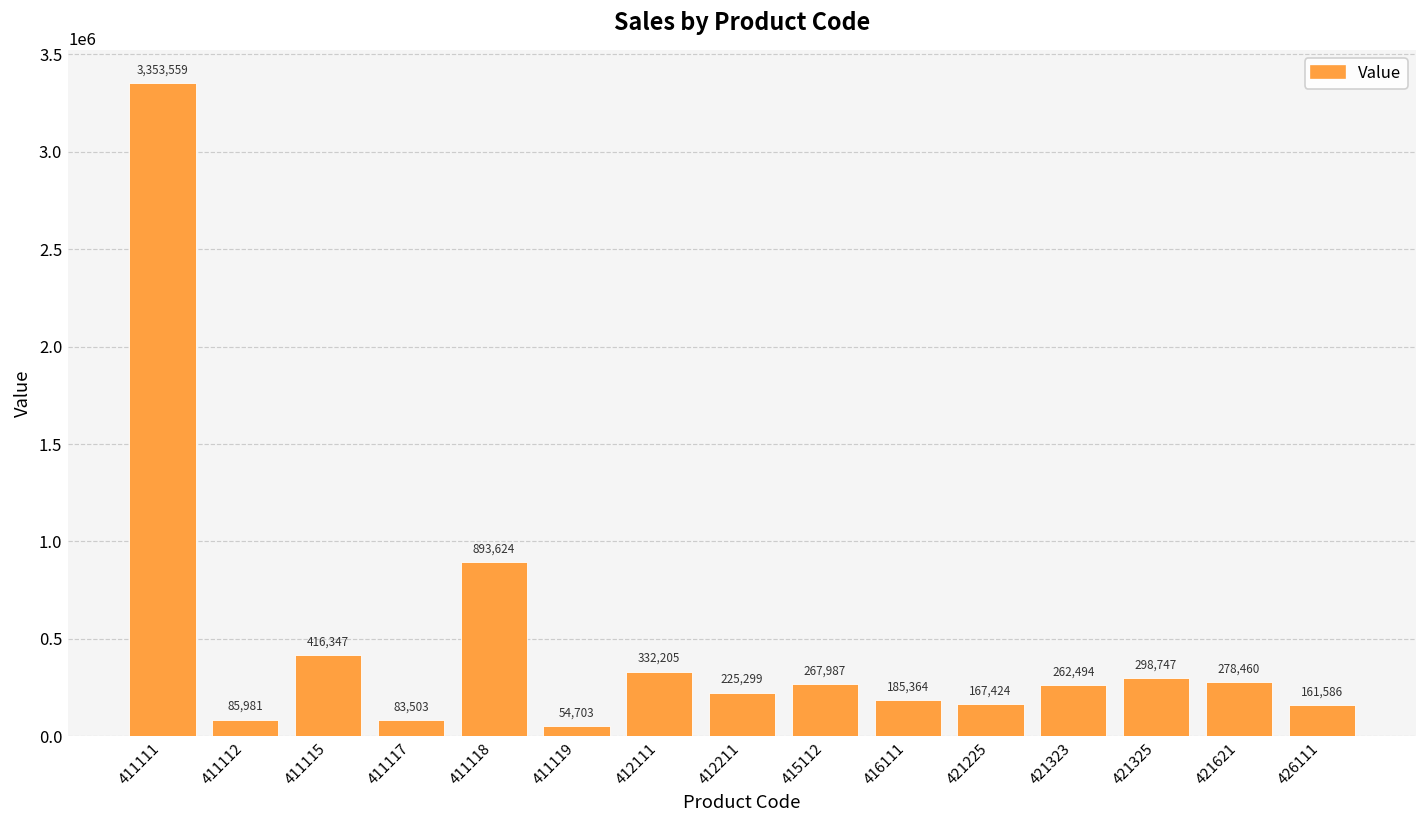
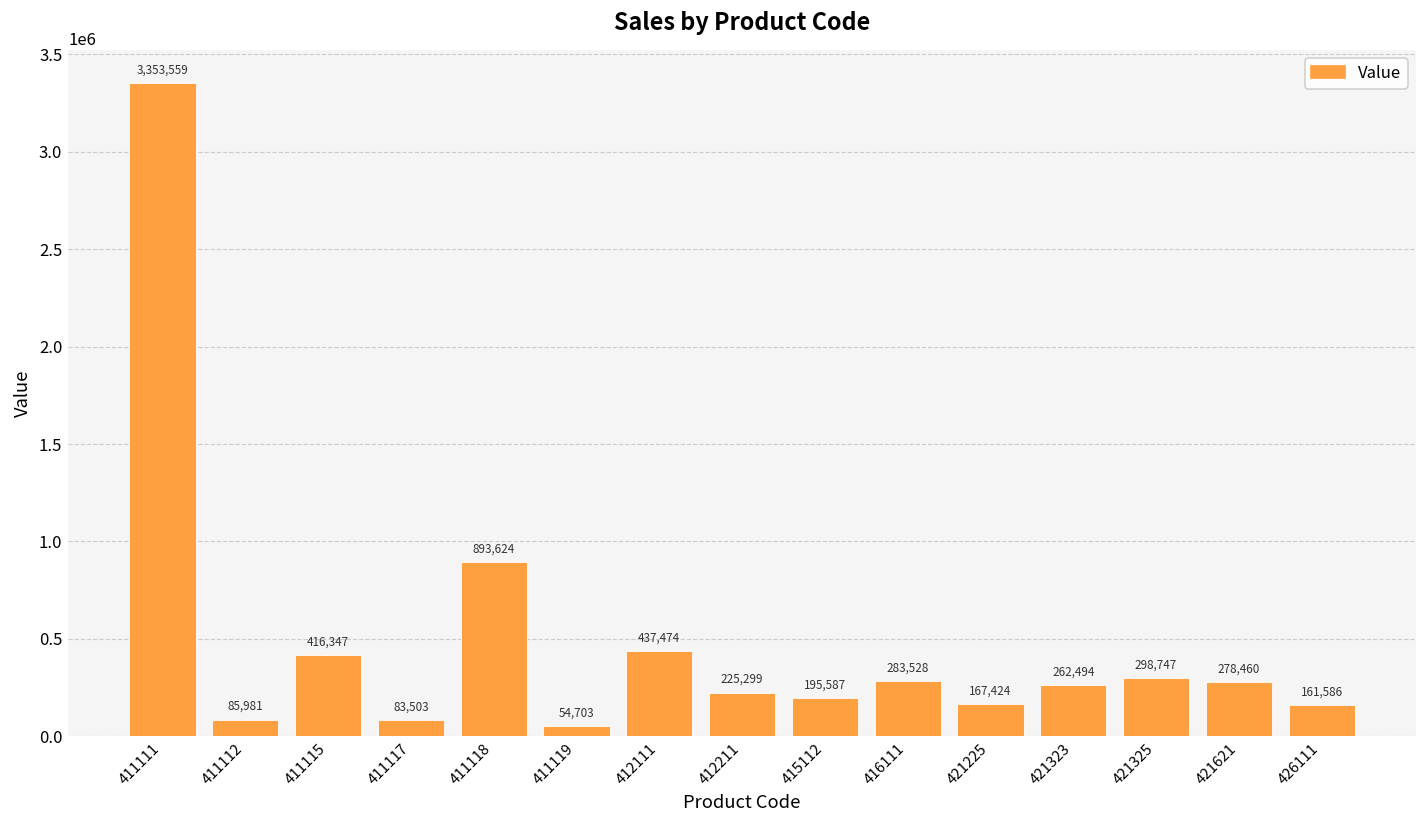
412111: 332,205 -> 437,474
415112: 267,987 -> 195,587
416111: 185,364 -> 283,528
